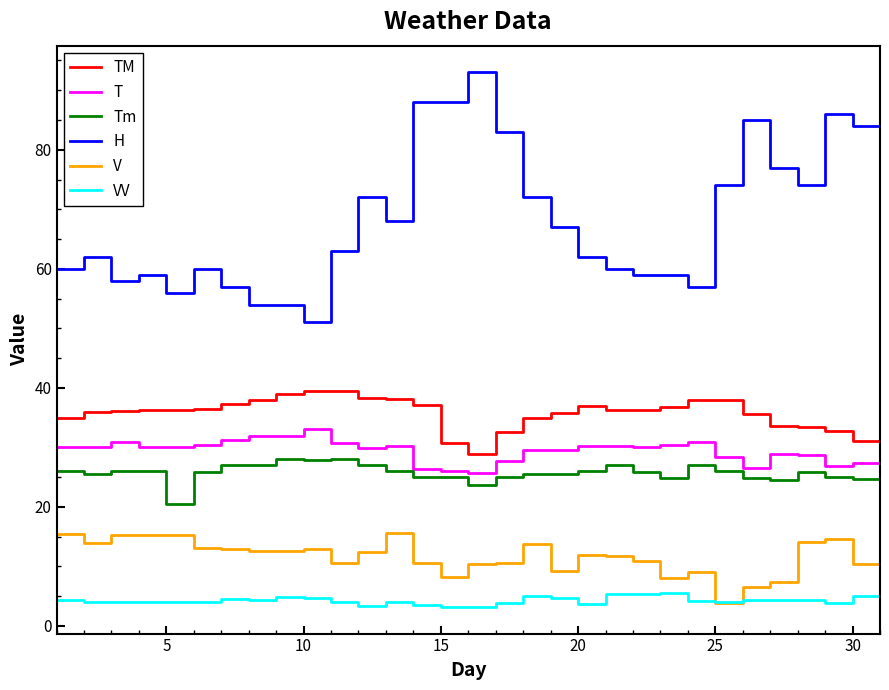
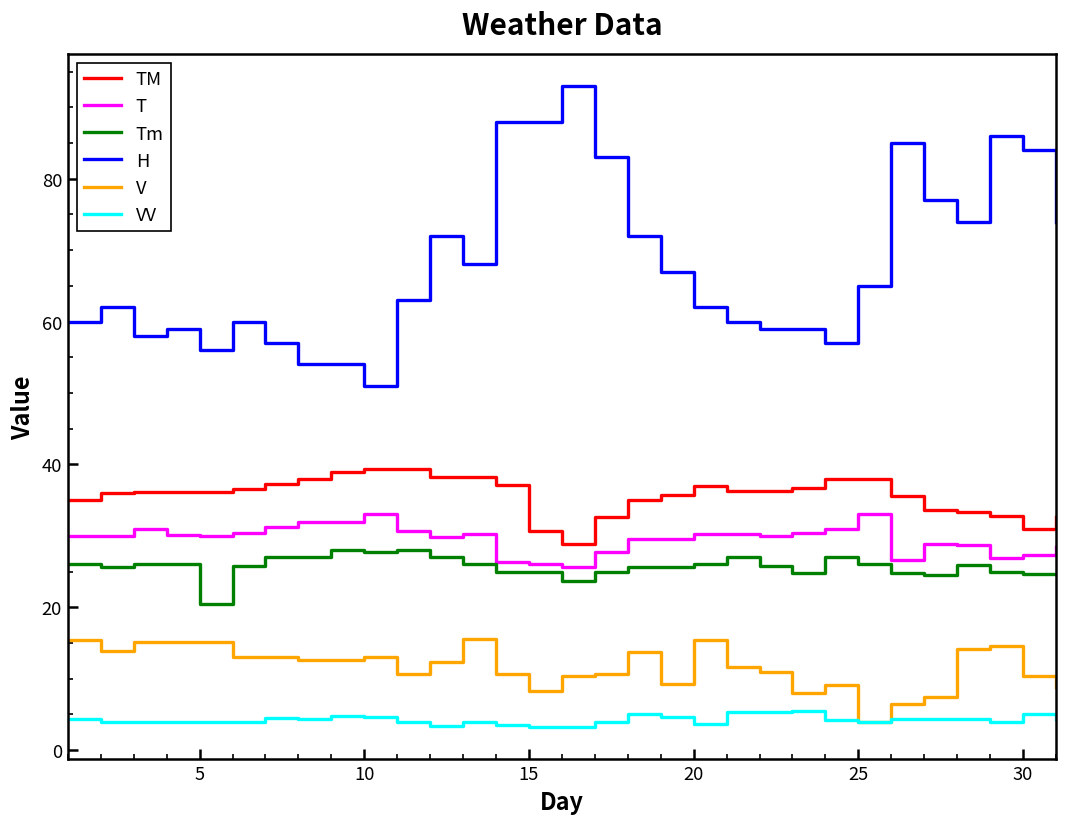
V, 20: 12 -> 15
T, 25: 28 -> 33
H, 25: 74 -> 65
